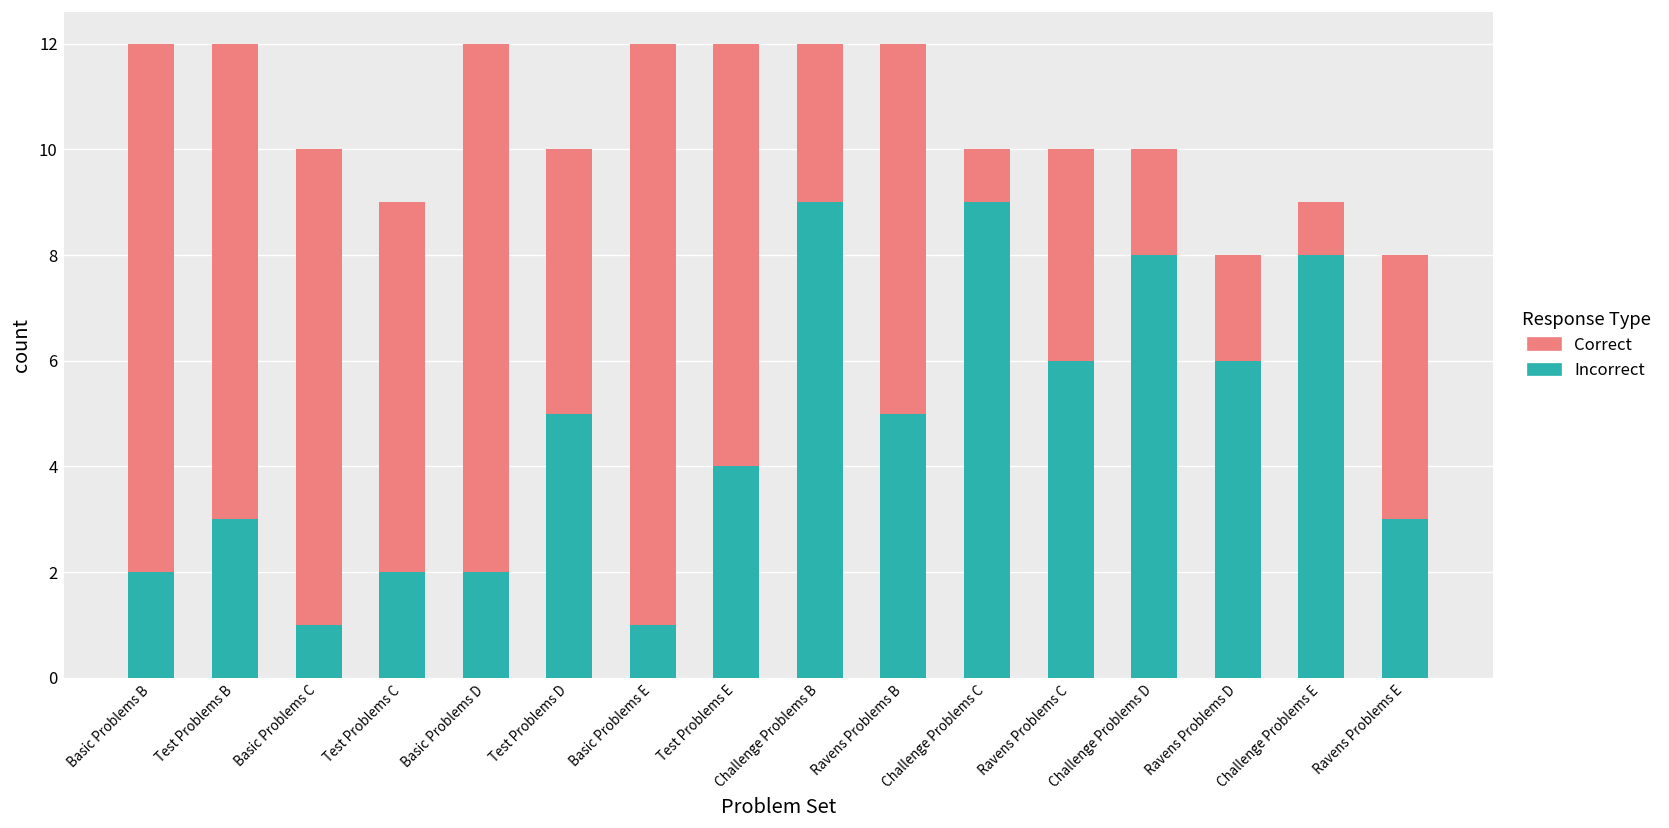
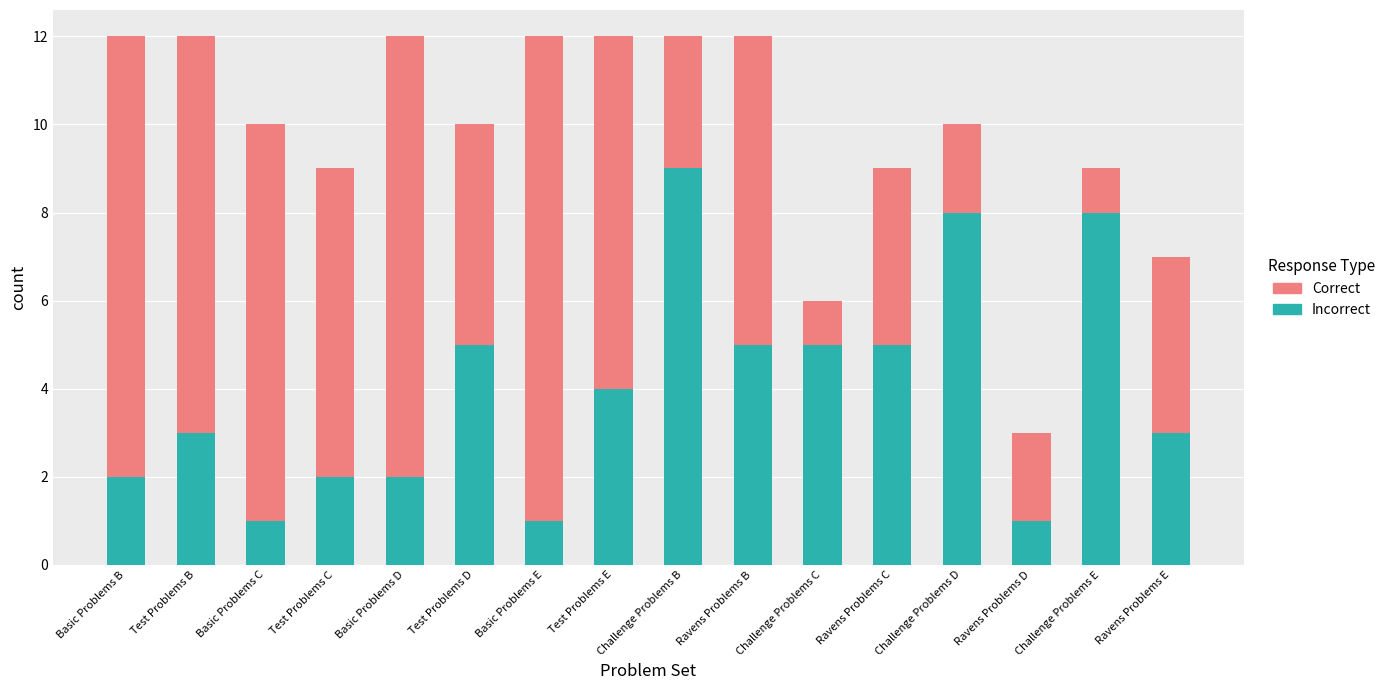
Incorrect, Challenge Problems C: 9 -> 5
Incorrect, Ravens Problems C: 6 -> 5
Incorrect, Ravens Problems D: 6 -> 1
Correct, Ravens Problems E: 5 -> 4
